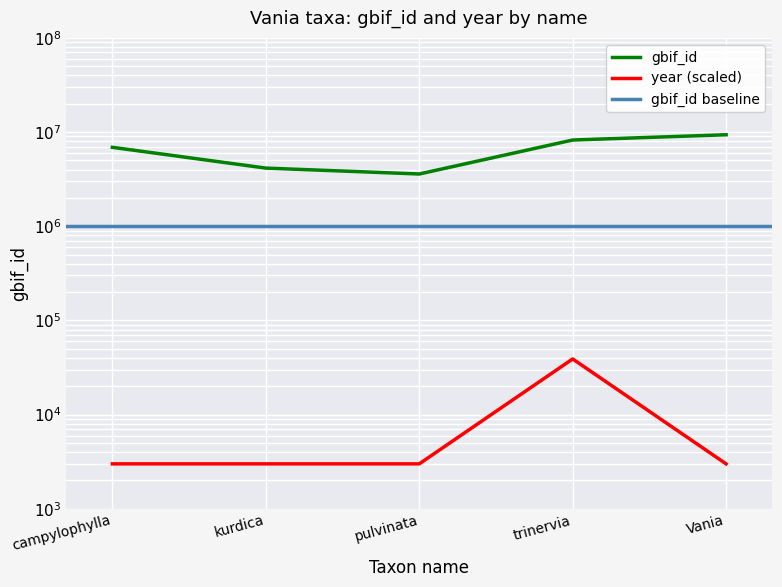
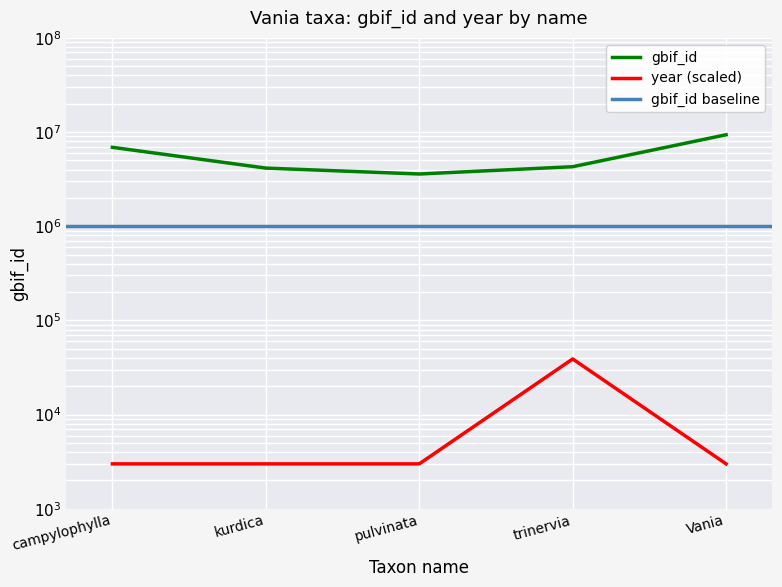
gbif_id, trinervia: 8000000 -> 4000000
